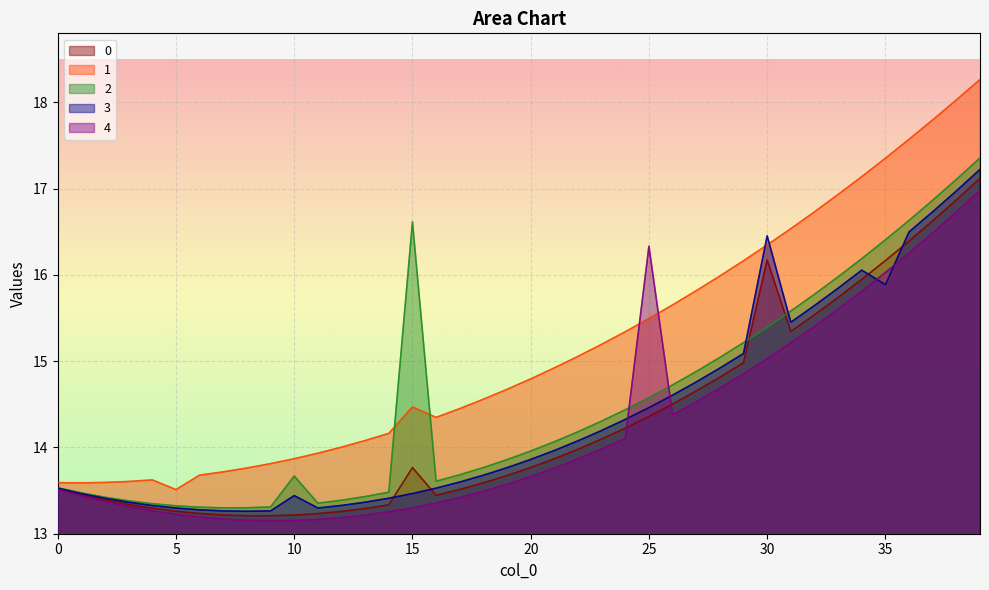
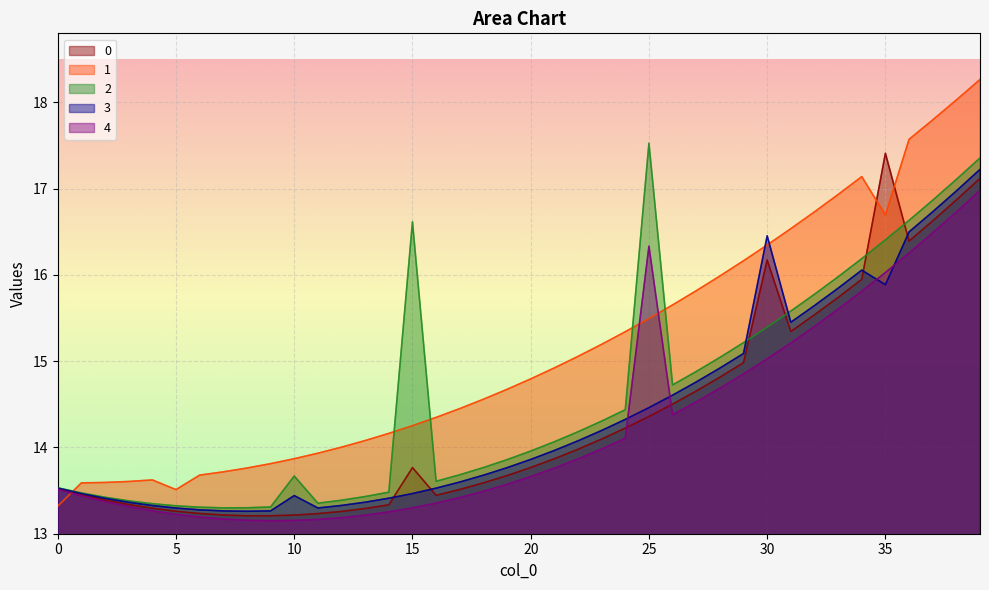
1, 0: 13.6 -> 13.3
1, 15: 14.5 -> 14.3
2, 25: 14.6 -> 17.5
0, 35: 16.2 -> 17.4
1, 35: 17.4 -> 16.7
